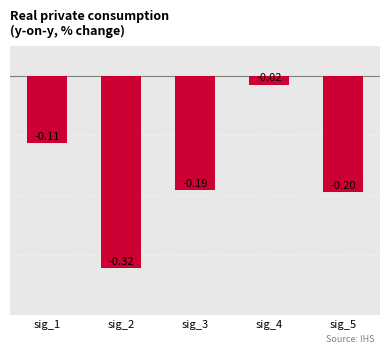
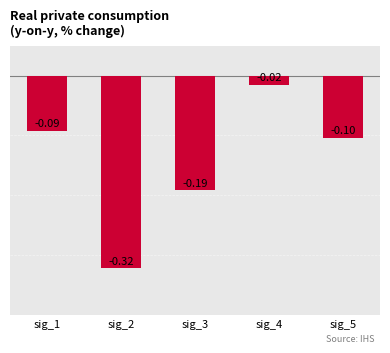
sig_1: -0.11 -> -0.09
sig_5: -0.20 -> -0.10
